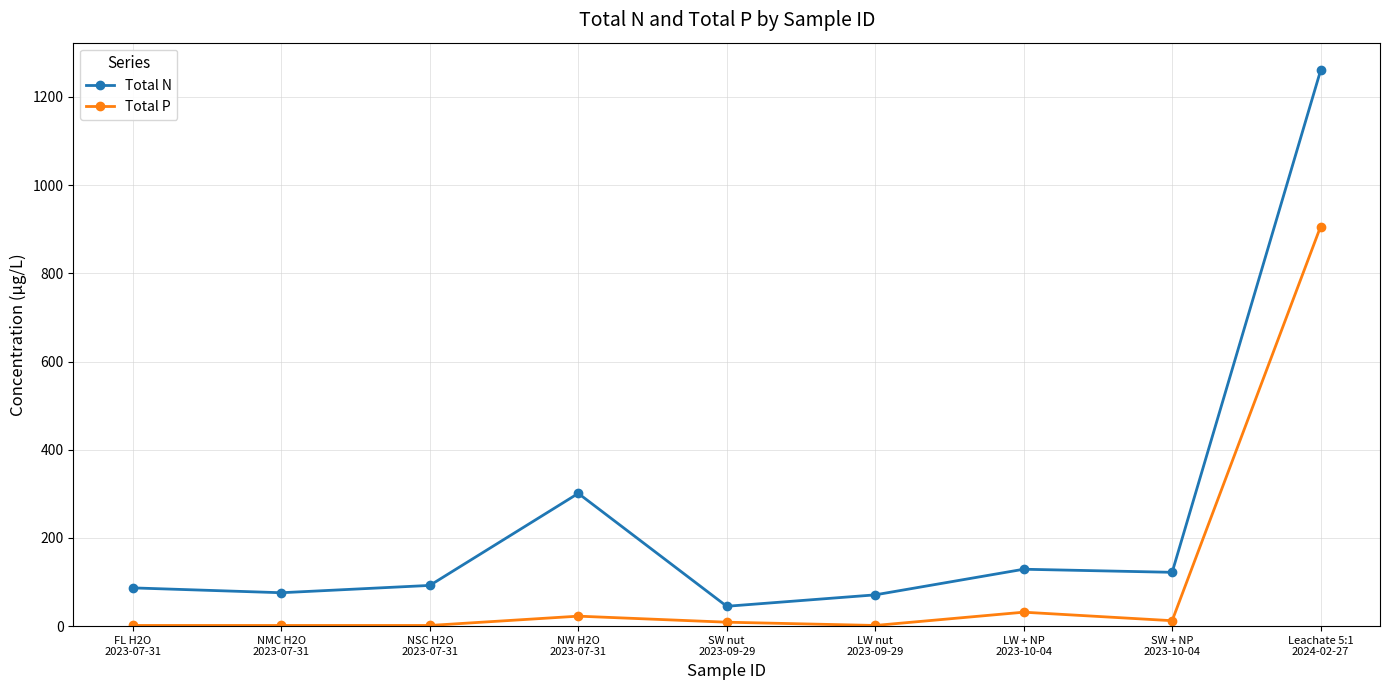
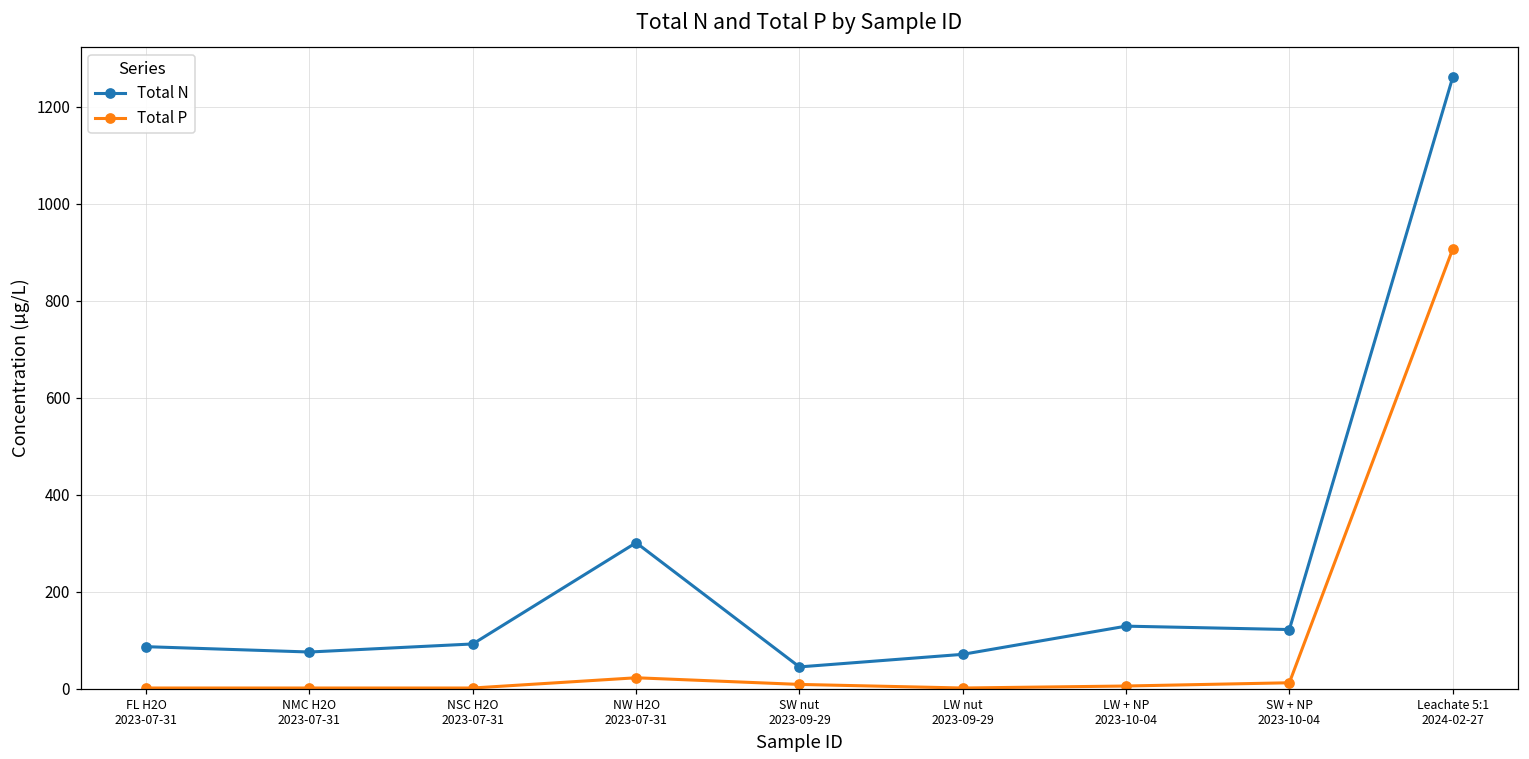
Total P, LW + NP 2023-10-04: 30 -> 10
